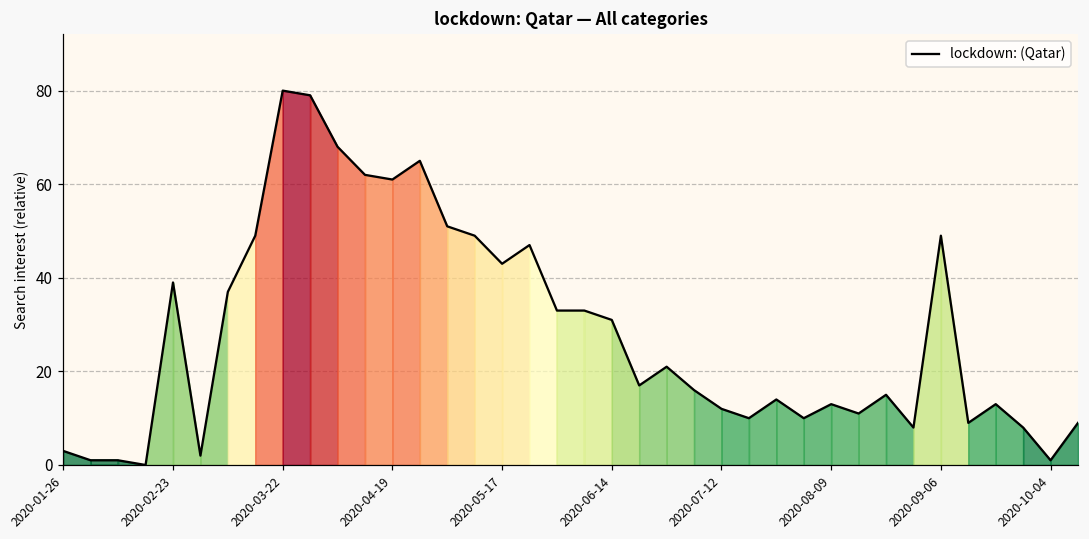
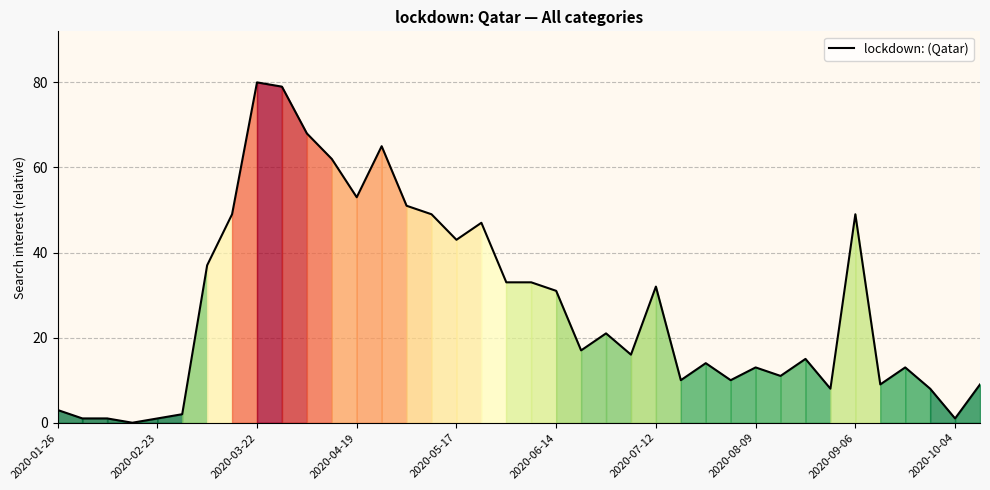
lockdown: (Qatar), 2020-02-23: 39 -> 1
lockdown: (Qatar), 2020-04-19: 61 -> 53
lockdown: (Qatar), 2020-07-12: 12 -> 32
